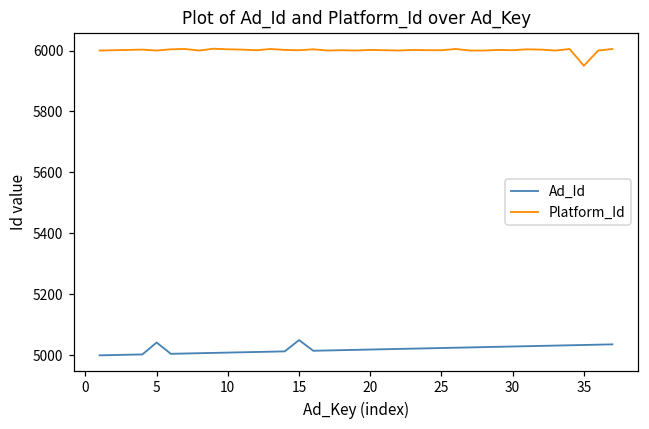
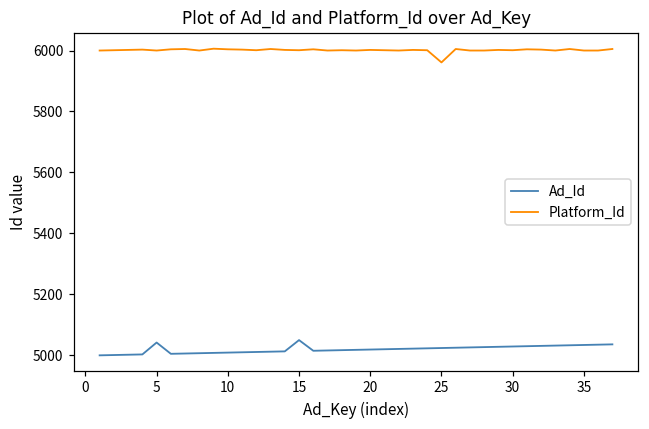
Platform_Id, 25: 6000 -> 5960
Platform_Id, 35: 5950 -> 6000
